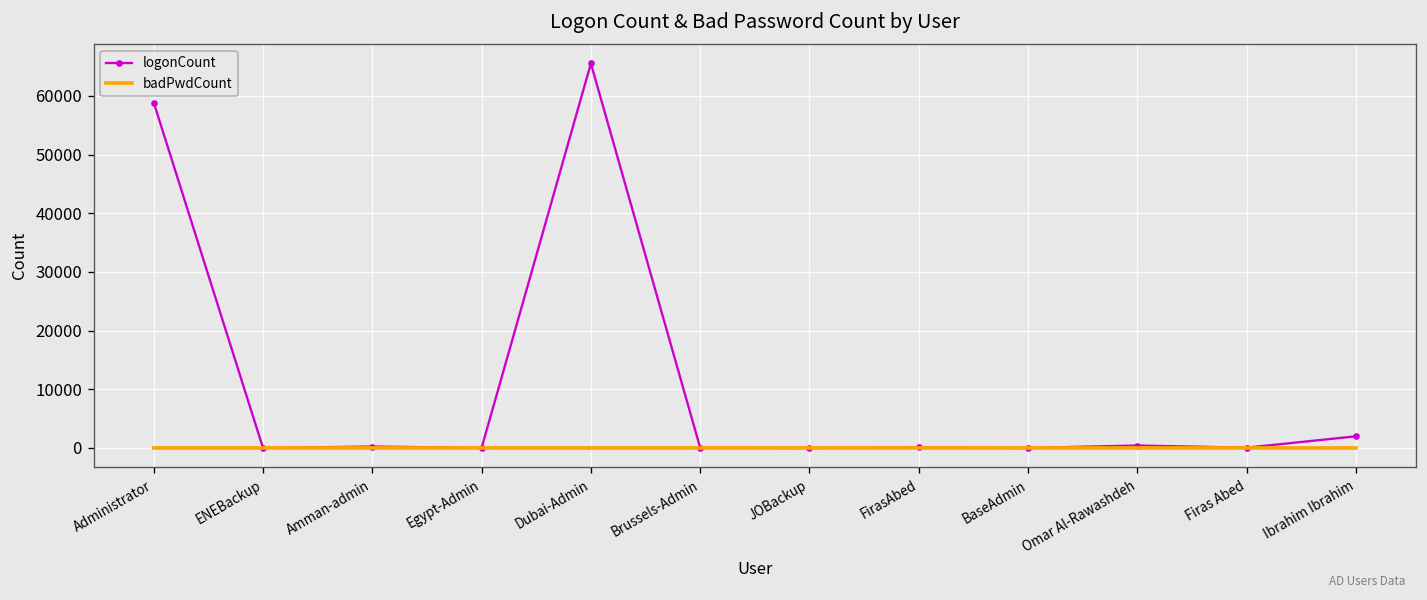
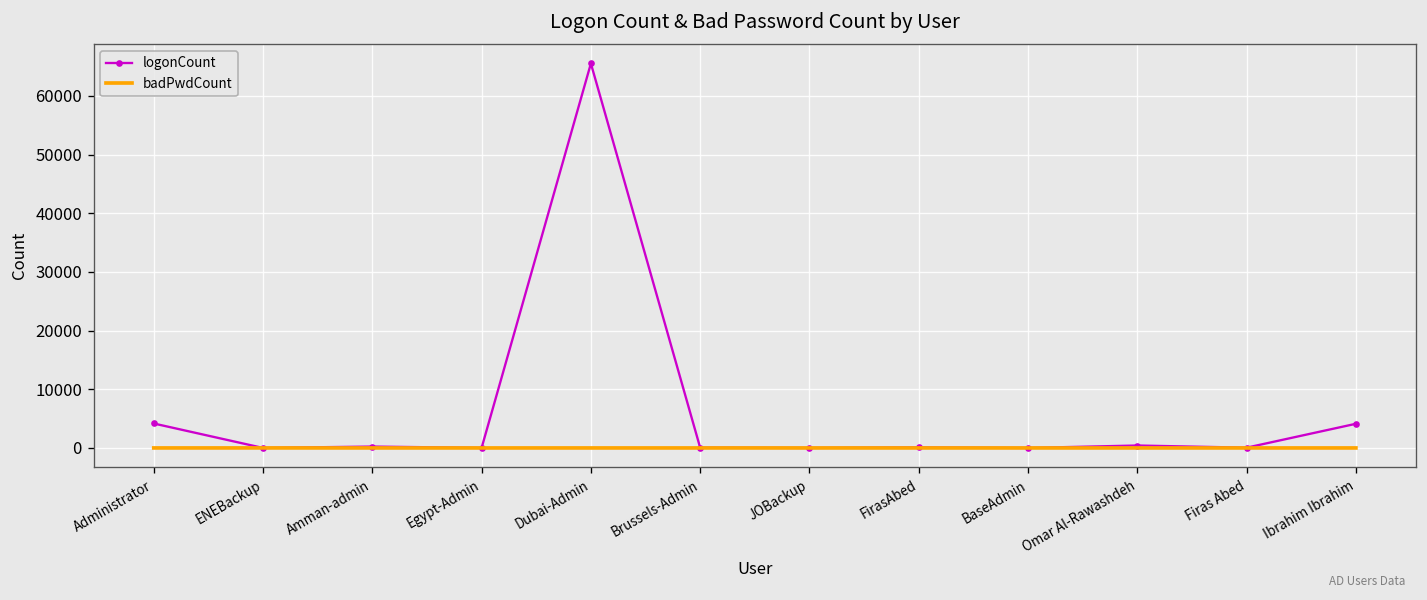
logonCount, Administrator: 59000 -> 4000
logonCount, Ibrahim Ibrahim: 2000 -> 4000
